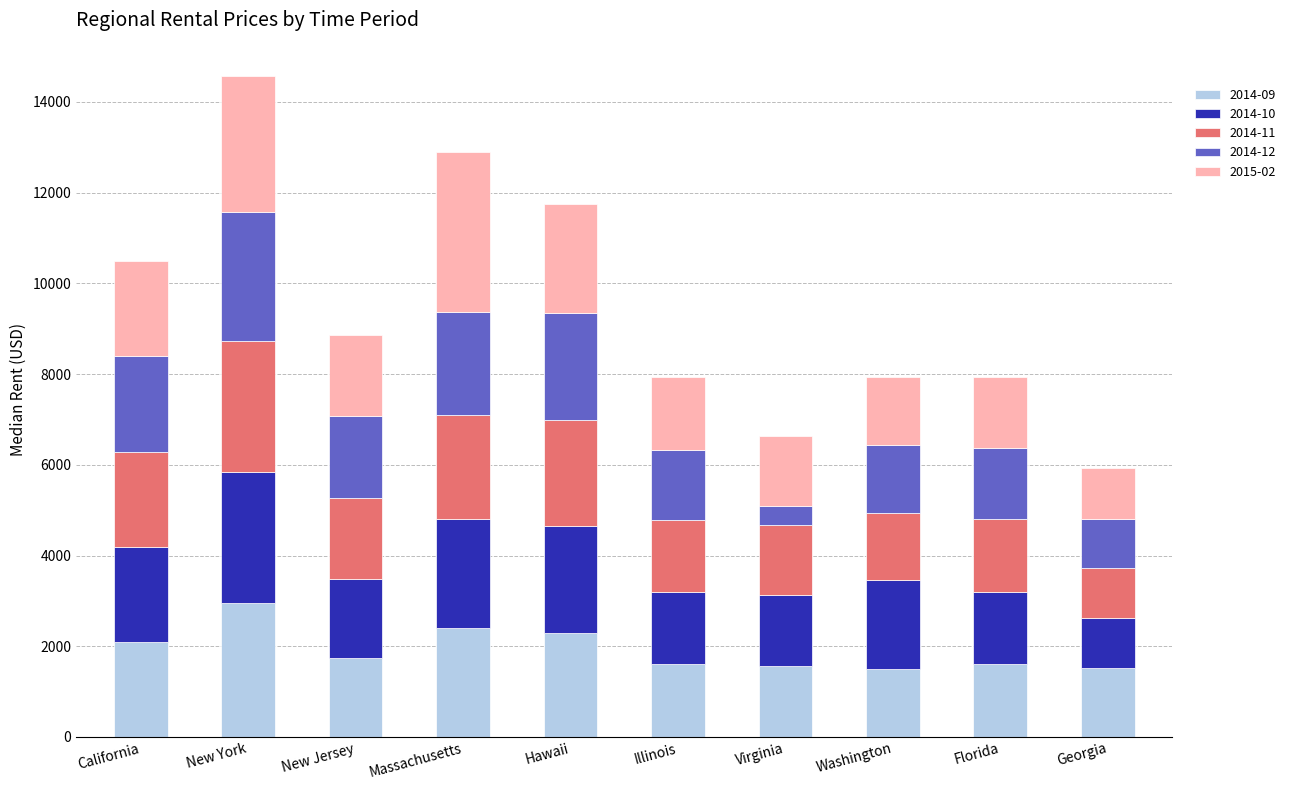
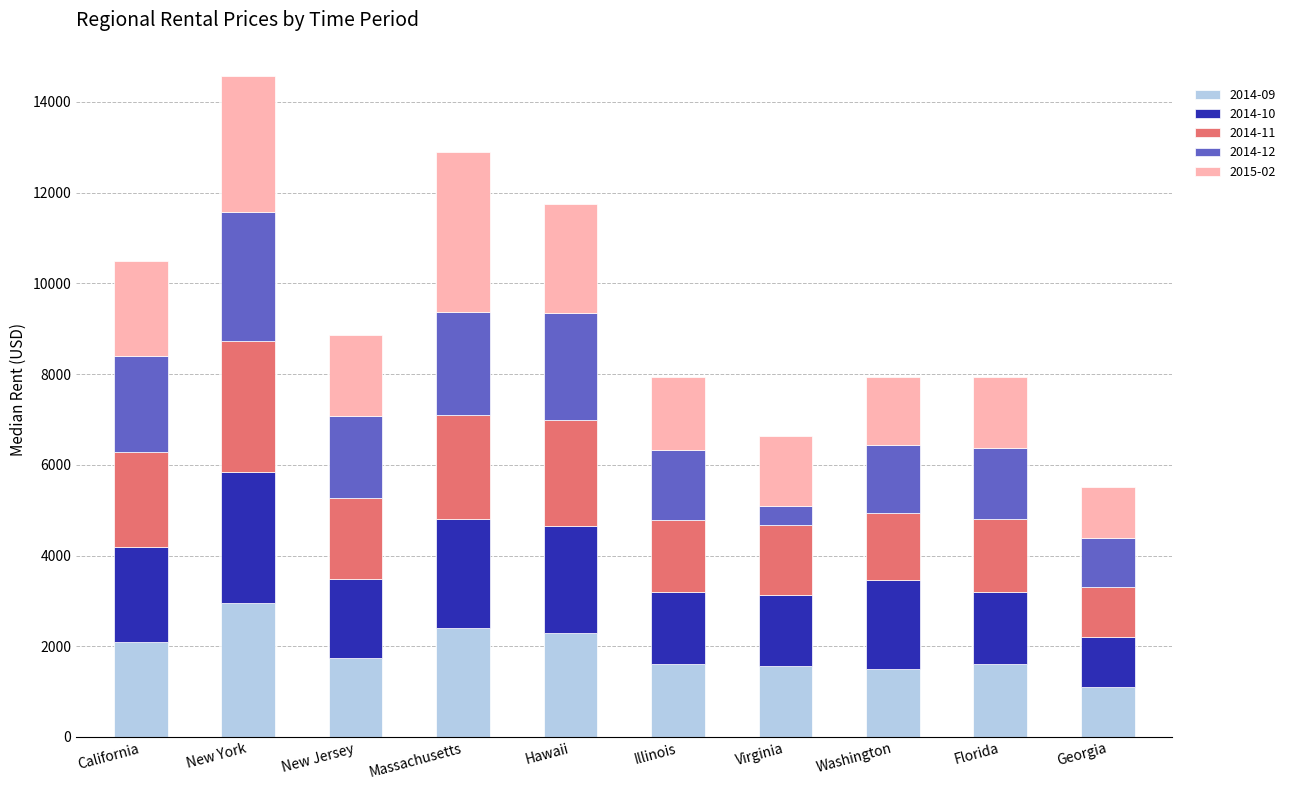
2014-09, Georgia: 1500 -> 1100
